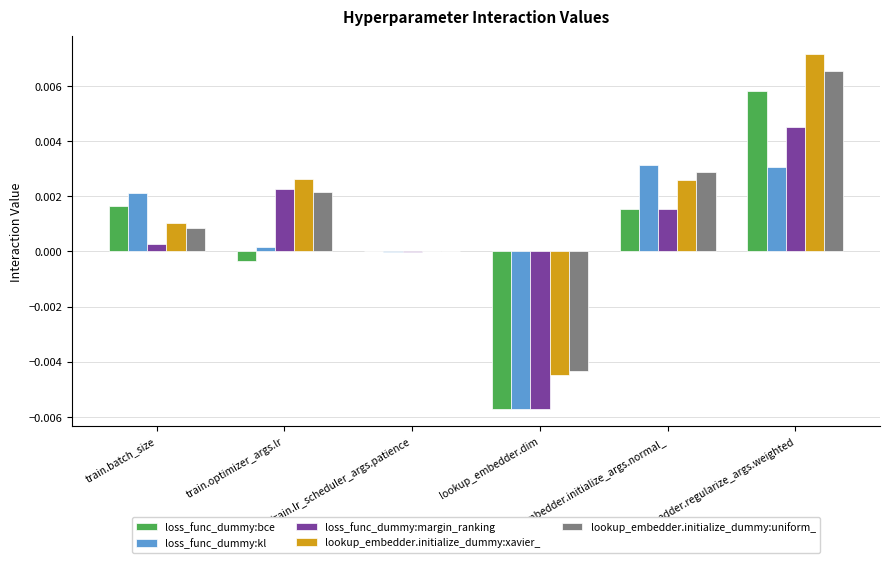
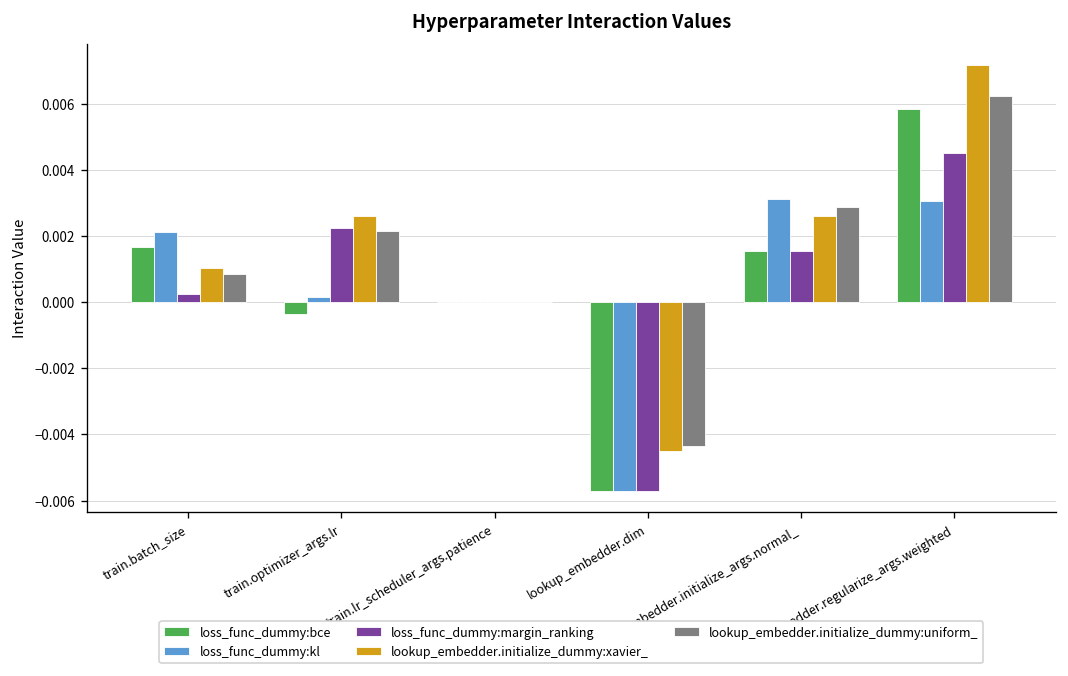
lookup_embedder.initialize_dummy:uniform_, lookup_embedder.regularize_args.weighted: 0.0066 -> 0.0062
